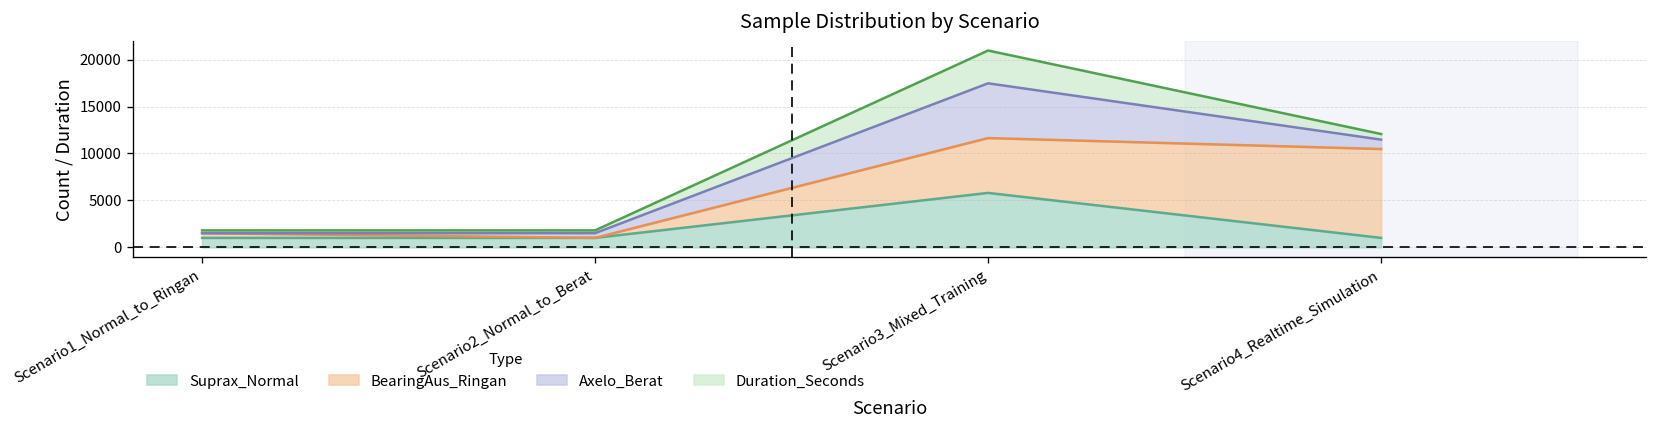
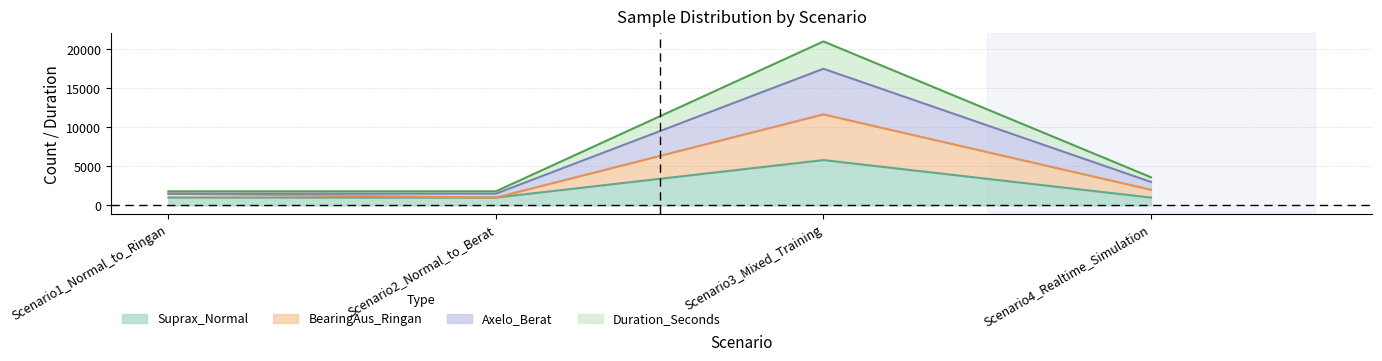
BearingAus_Ringan, Scenario4_Realtime_Simulation: 9000 -> 1000
